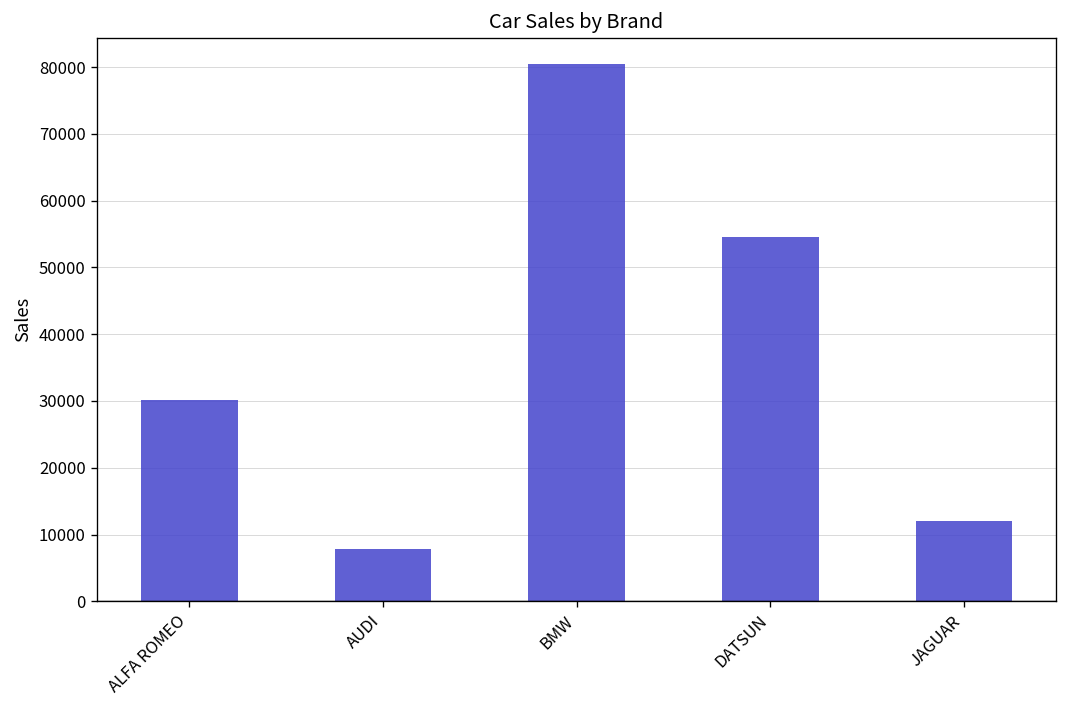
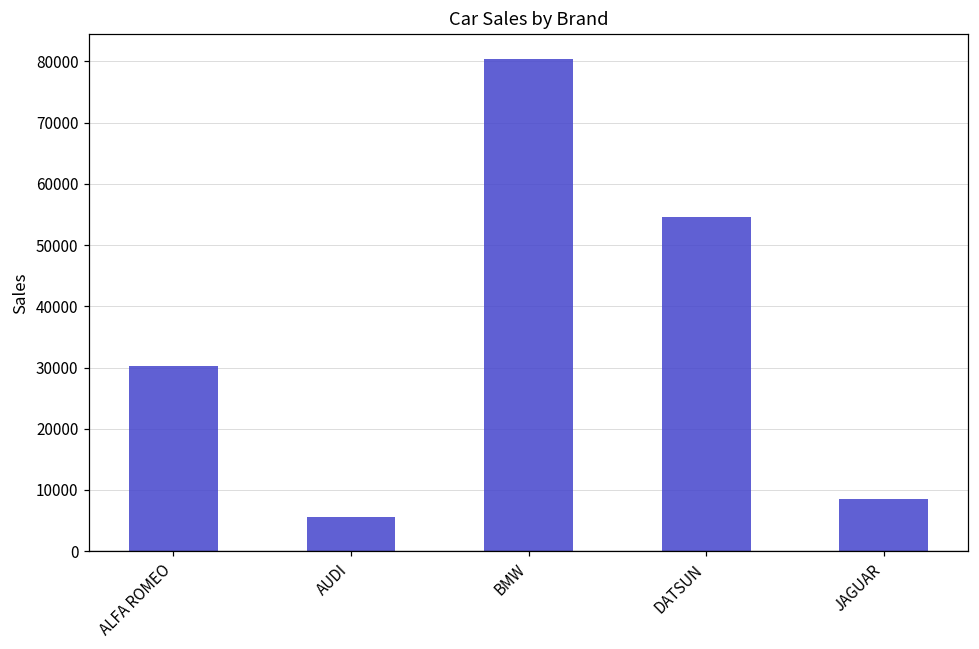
AUDI: 8000 -> 6000
JAGUAR: 12000 -> 9000
